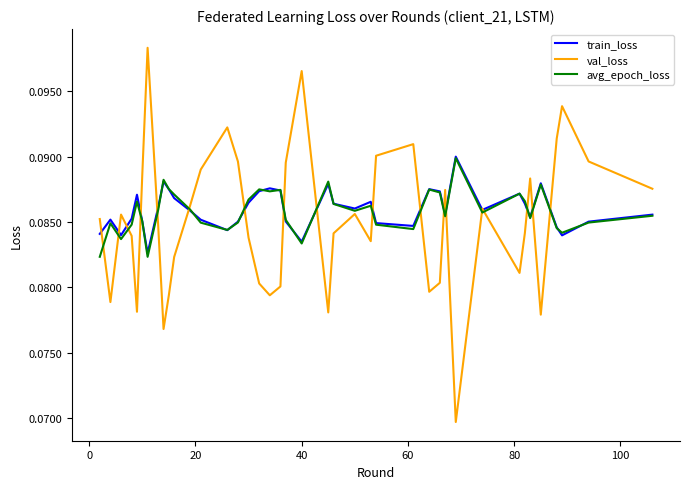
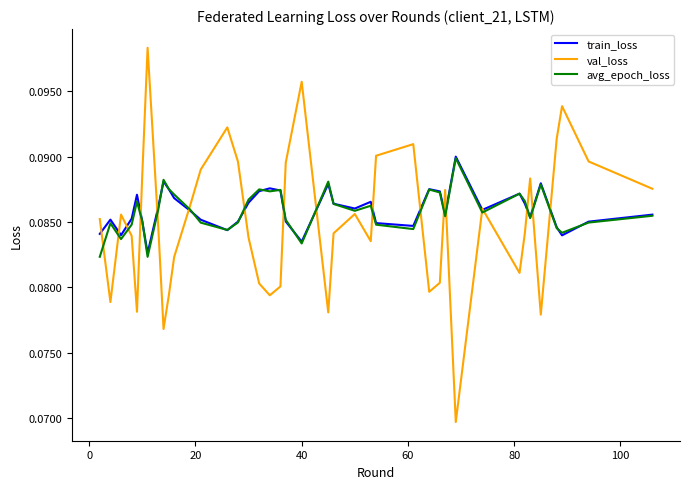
val_loss, 40: 0.0966 -> 0.0957
